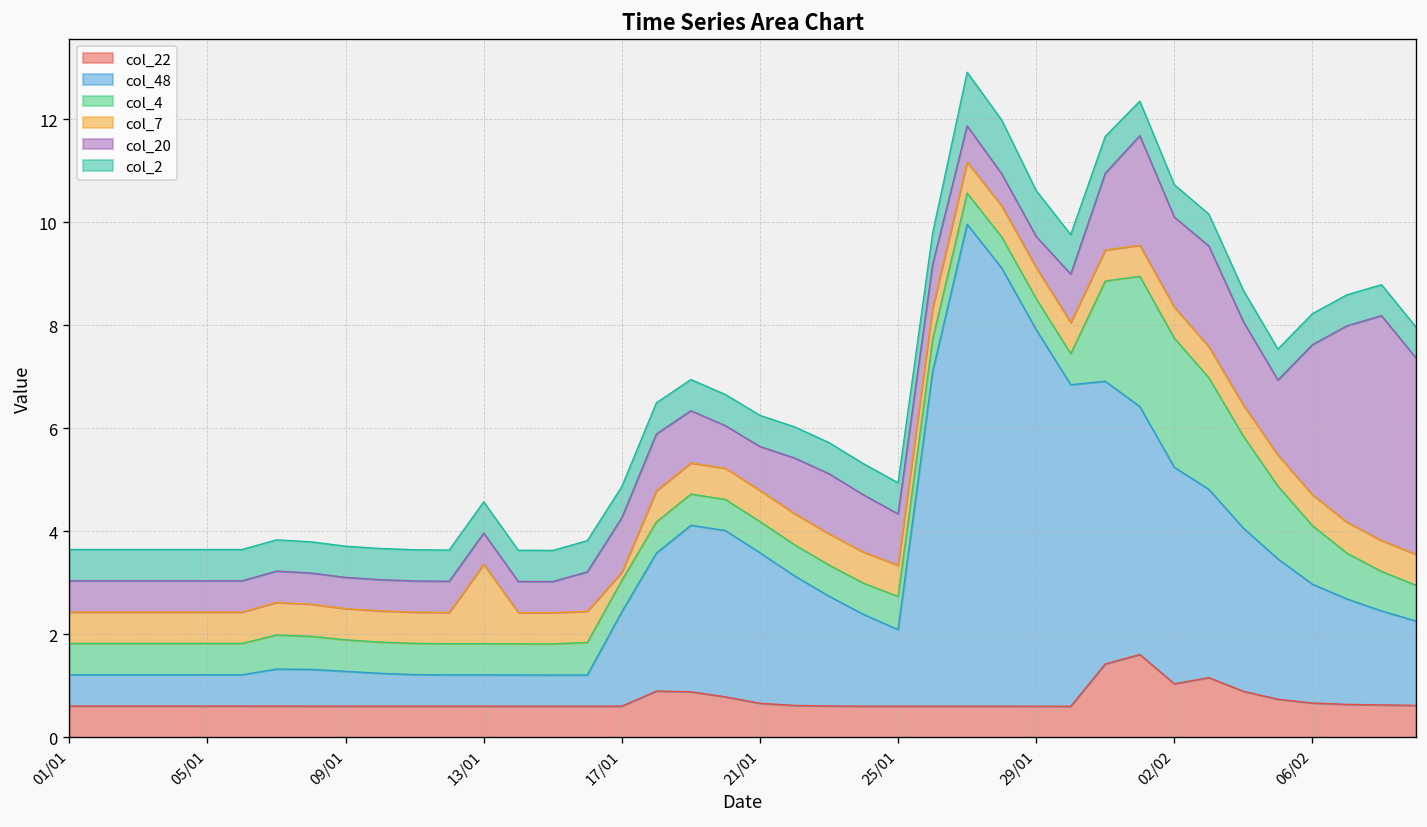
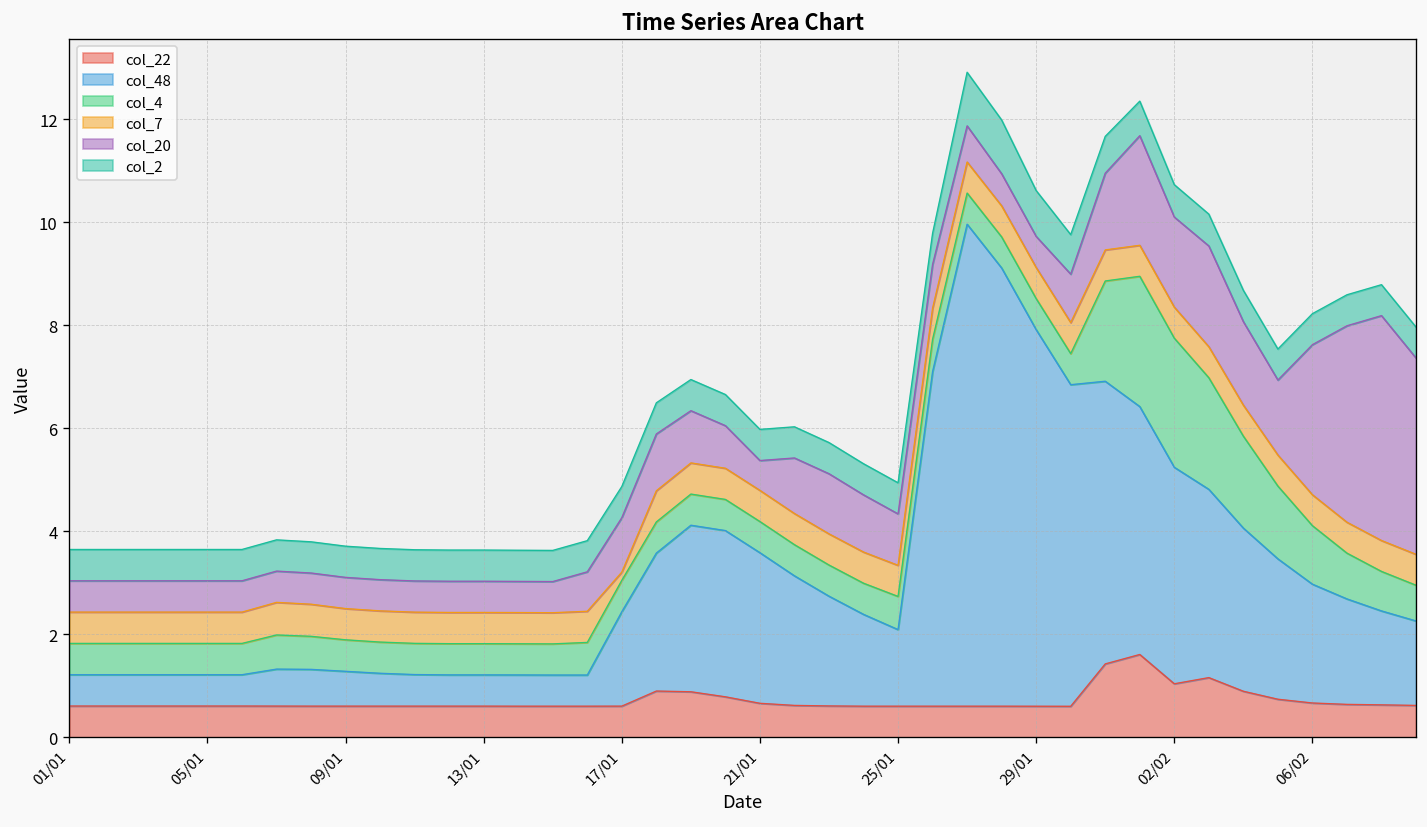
col_7, 13/01: 1.5 -> 0.6
col_20, 21/01: 0.9 -> 0.6
